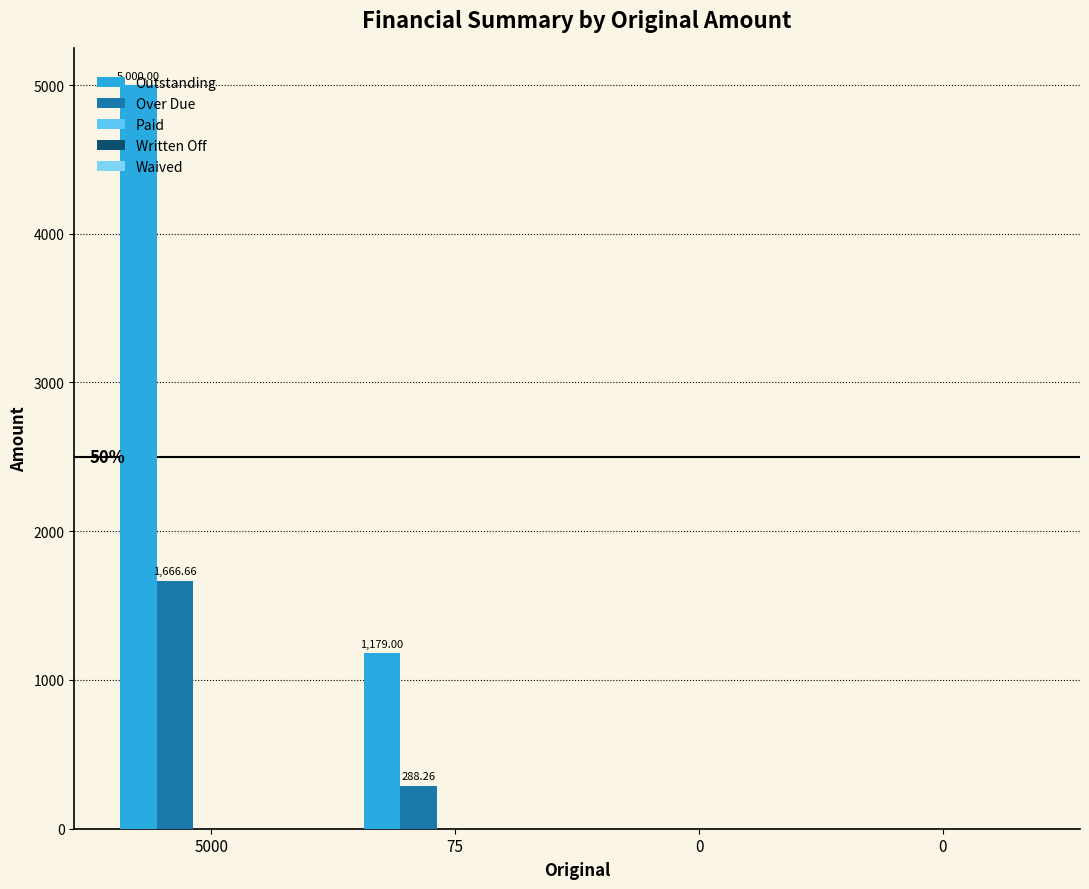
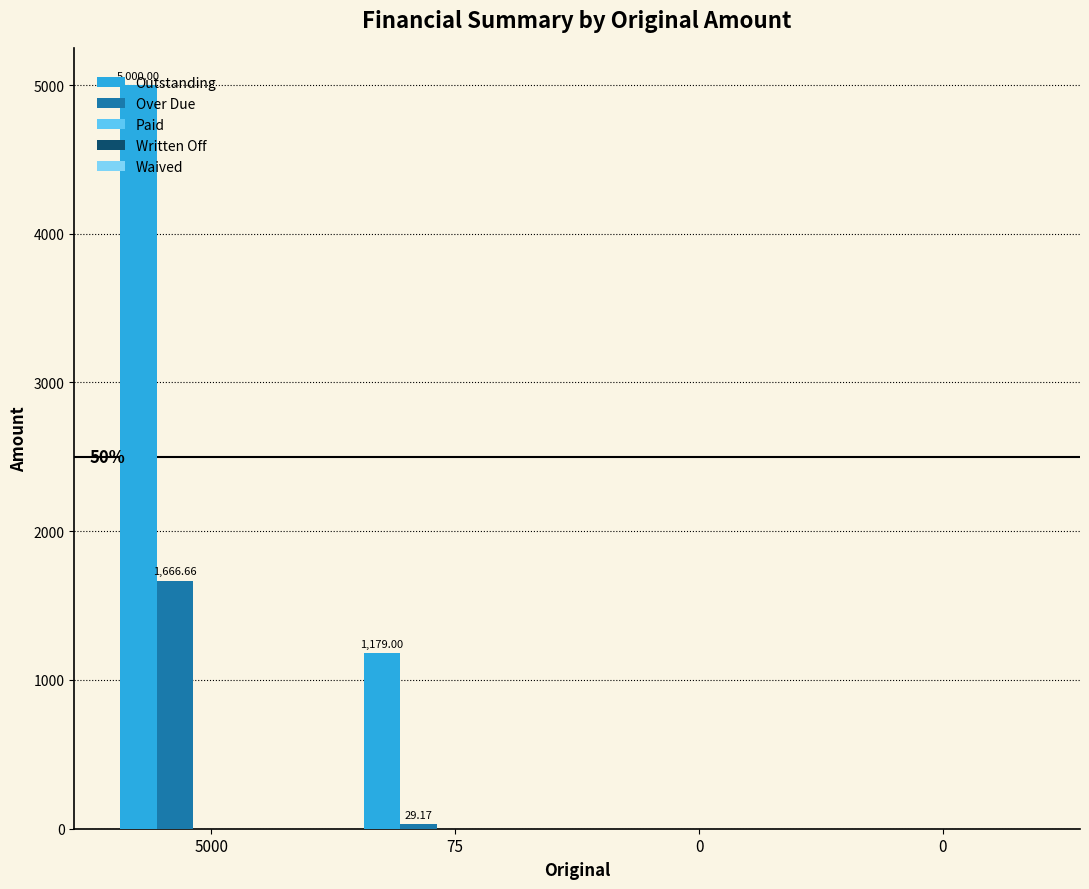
Over Due, 75: 288.26 -> 29.17
